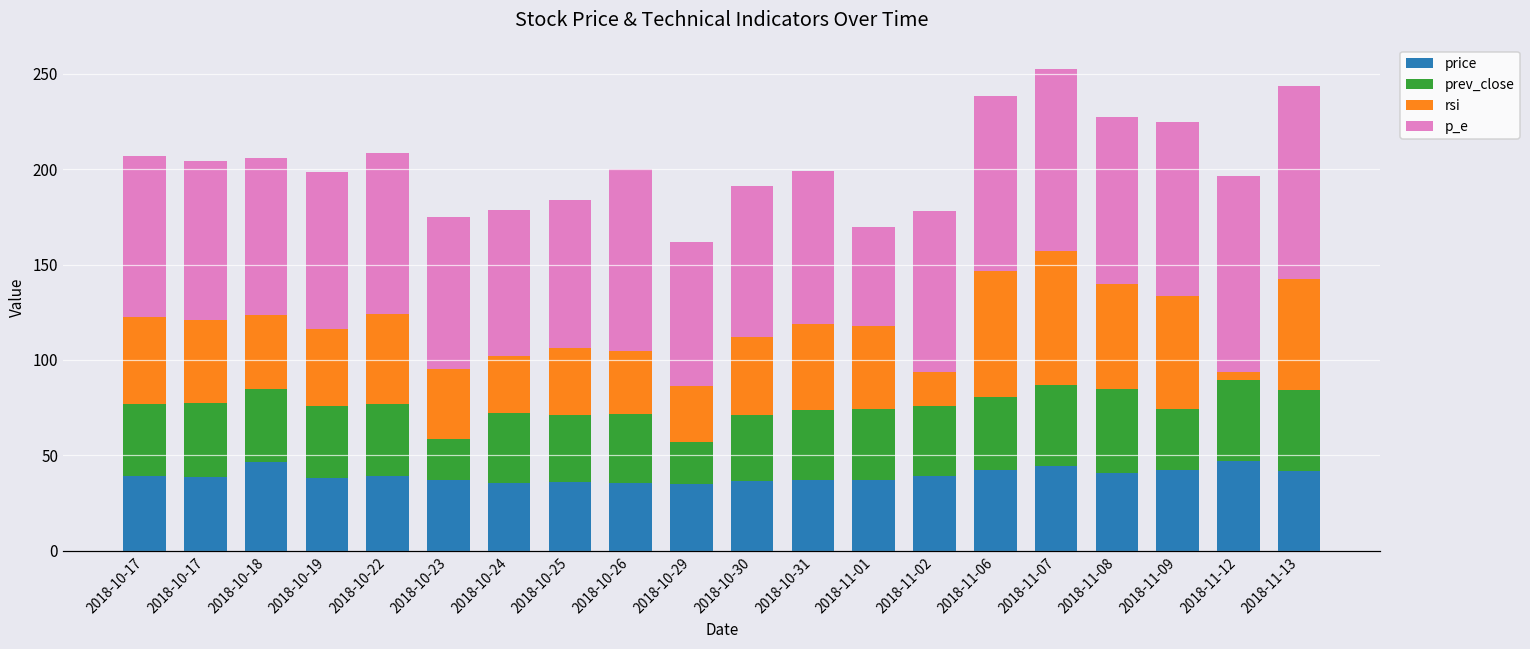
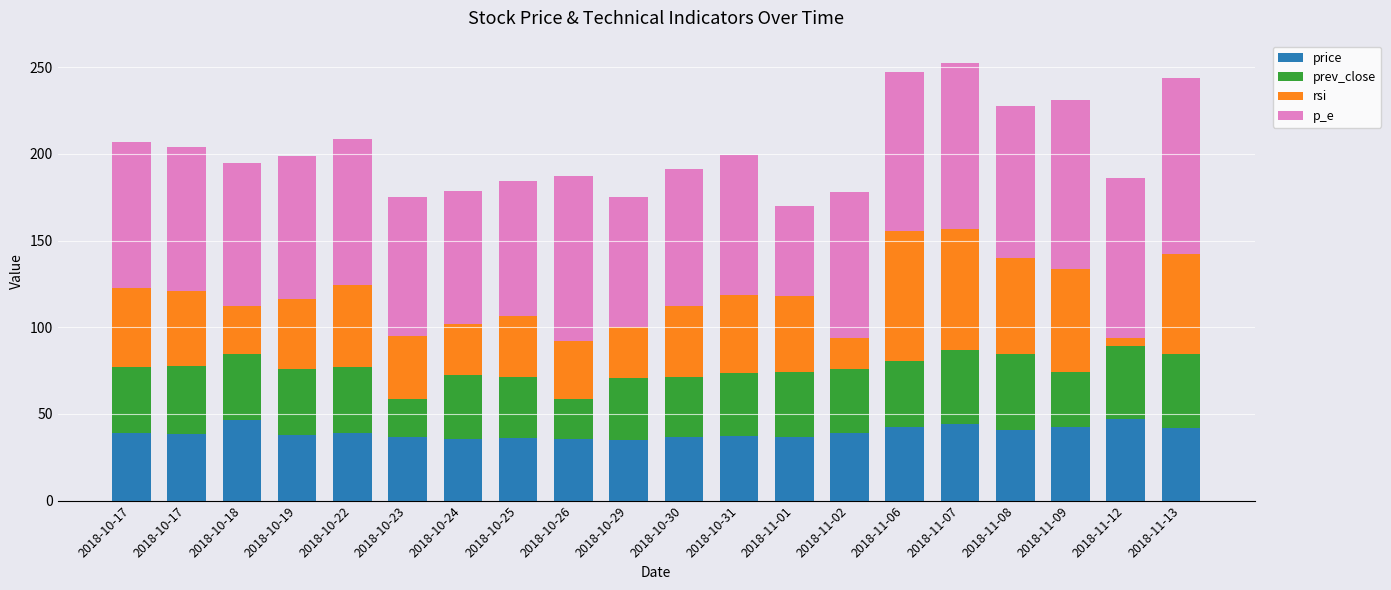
rsi, 2018-10-18: 39 -> 27
prev_close, 2018-10-26: 36 -> 23
prev_close, 2018-10-29: 22 -> 36
rsi, 2018-11-06: 66 -> 75
p_e, 2018-11-09: 91 -> 98
p_e, 2018-11-12: 103 -> 92
